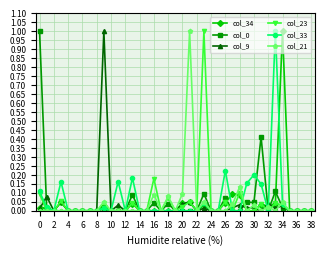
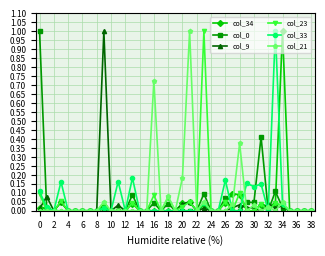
col_23, 16: 0.18 -> 0.09
col_21, 16: 0.09 -> 0.72
col_21, 20: 0.10 -> 0.19
col_33, 26: 0.22 -> 0.17
col_21, 28: 0.13 -> 0.38
col_33, 30: 0.20 -> 0.13
